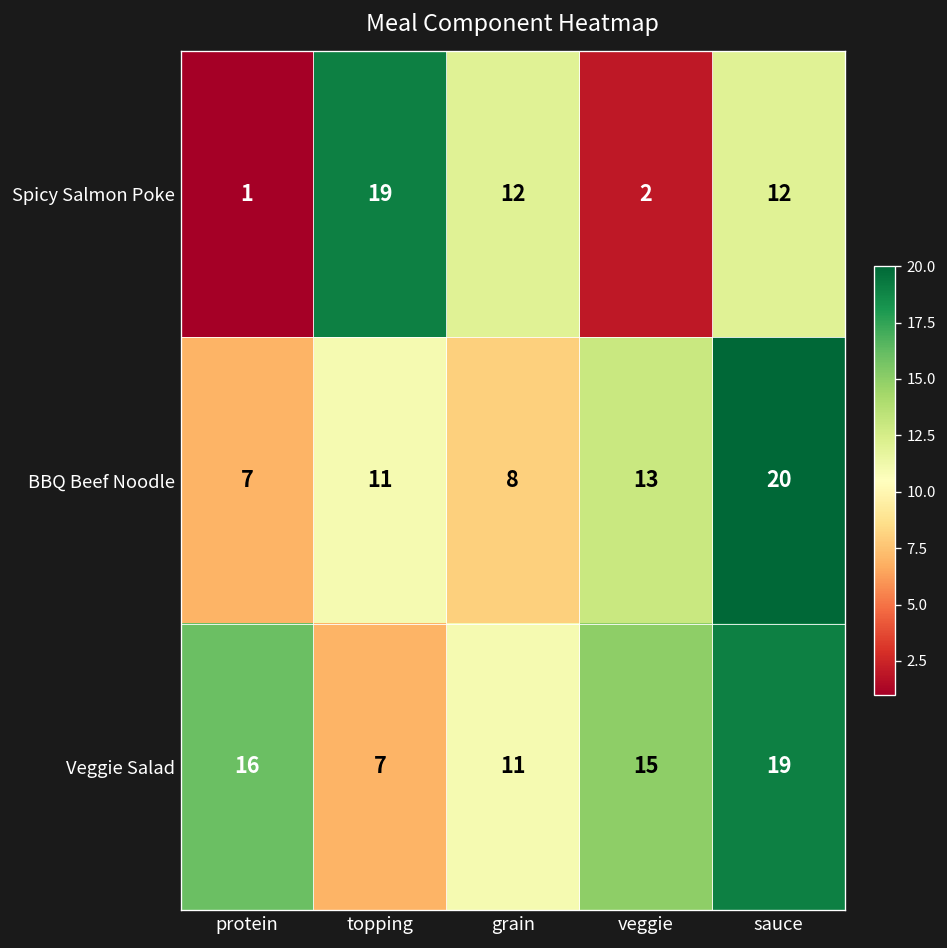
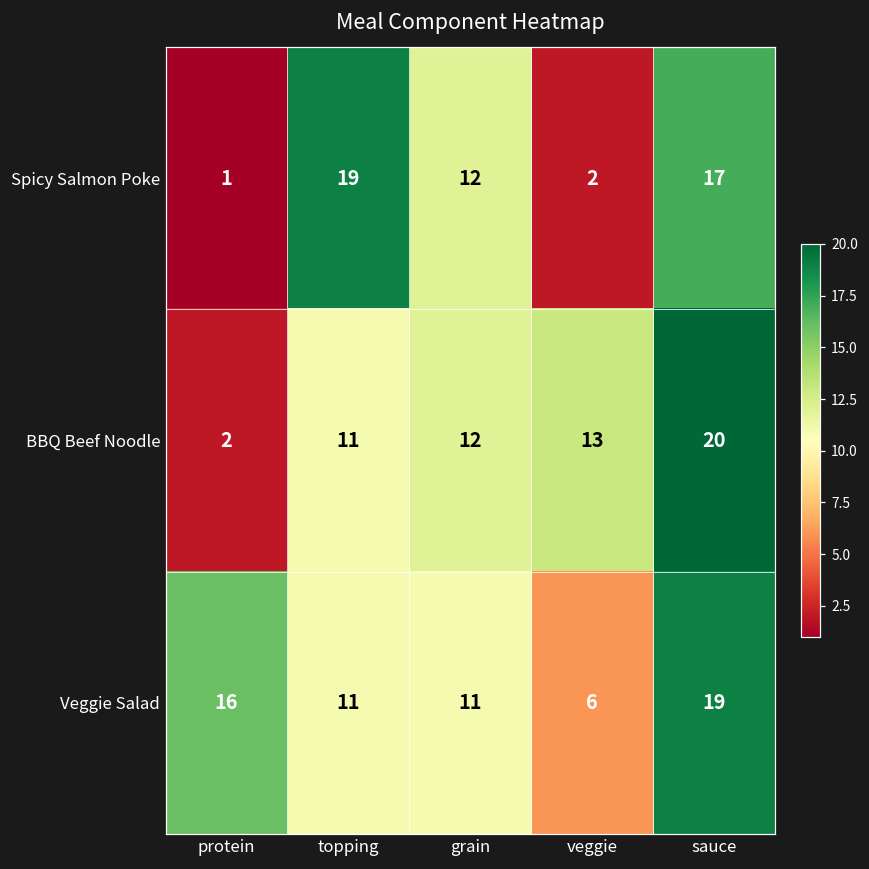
Spicy Salmon Poke, sauce: 12 -> 17
BBQ Beef Noodle, protein: 7 -> 2
BBQ Beef Noodle, grain: 8 -> 12
Veggie Salad, topping: 7 -> 11
Veggie Salad, veggie: 15 -> 6
